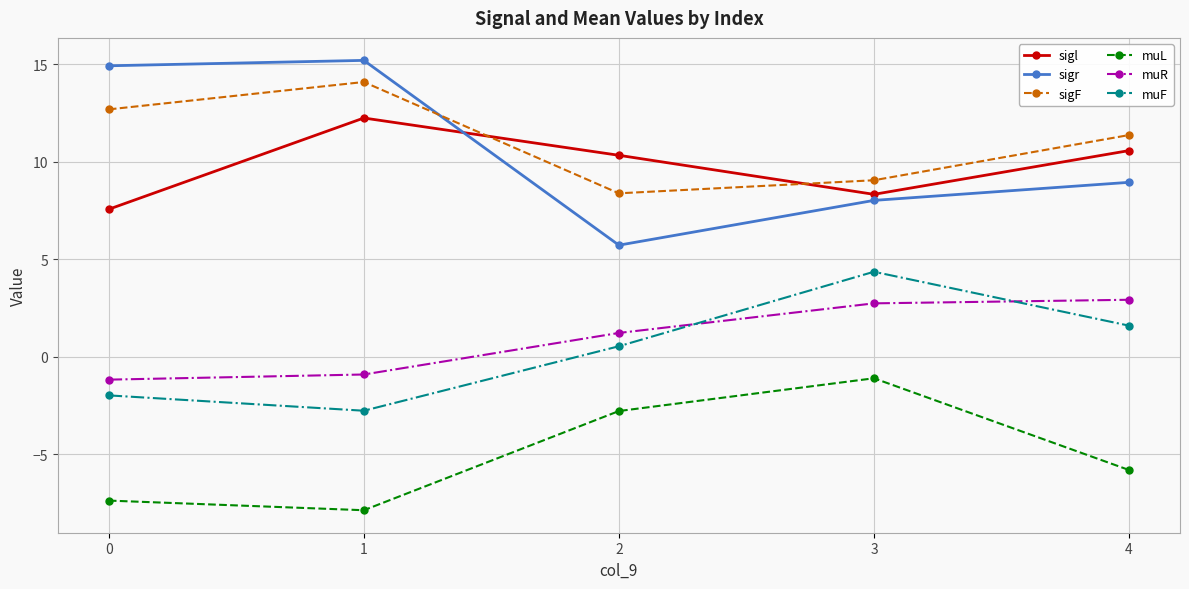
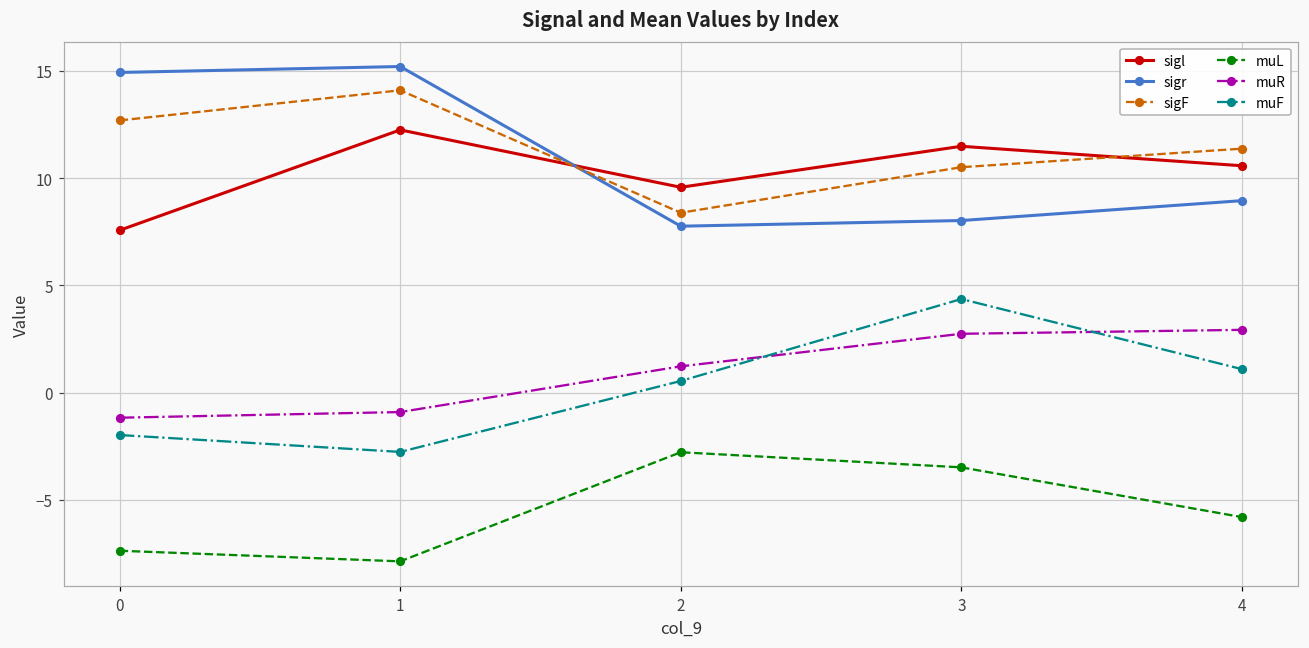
sigl, 2: 10.3 -> 9.6
sigr, 2: 5.7 -> 7.8
sigl, 3: 8.3 -> 11.5
sigF, 3: 9.1 -> 10.5
muL, 3: -1.1 -> -3.5
muF, 4: 1.6 -> 1.1
